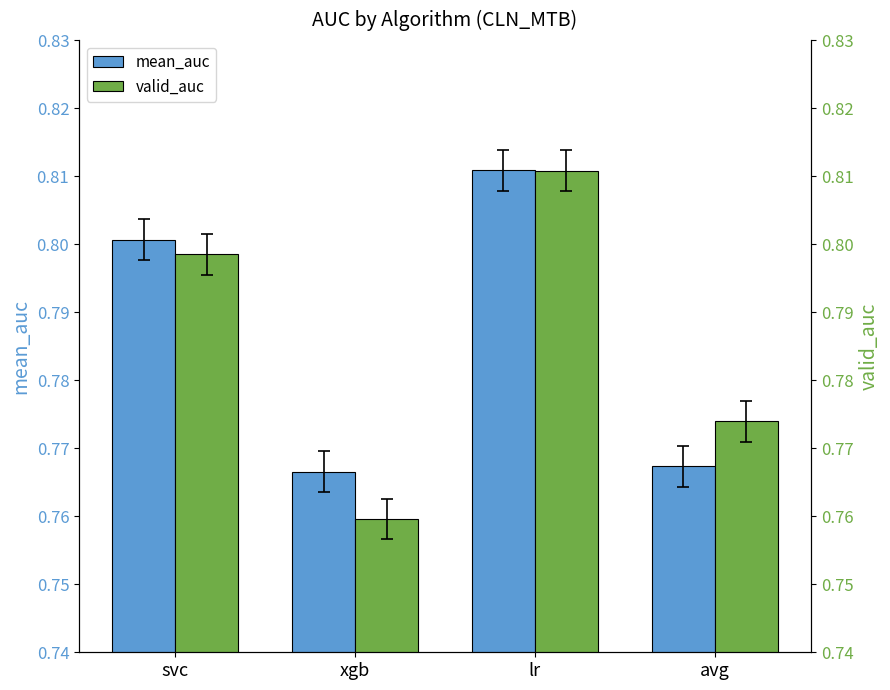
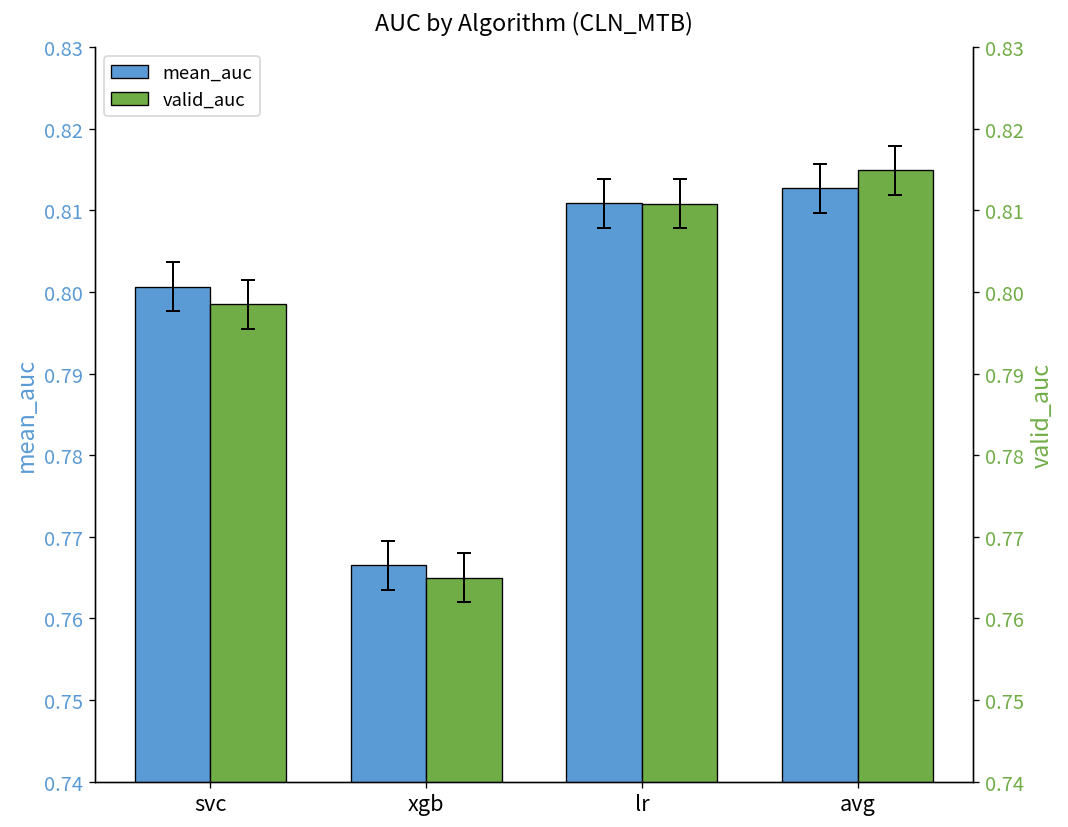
valid_auc, xgb: 0.760 -> 0.765
mean_auc, avg: 0.767 -> 0.813
valid_auc, avg: 0.774 -> 0.815
